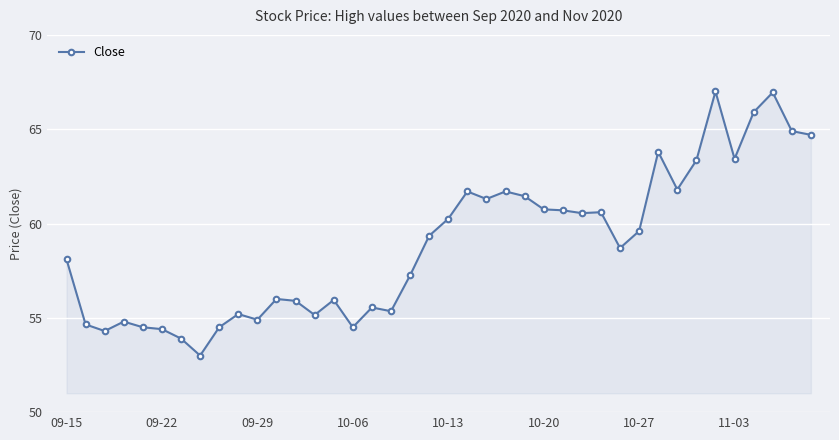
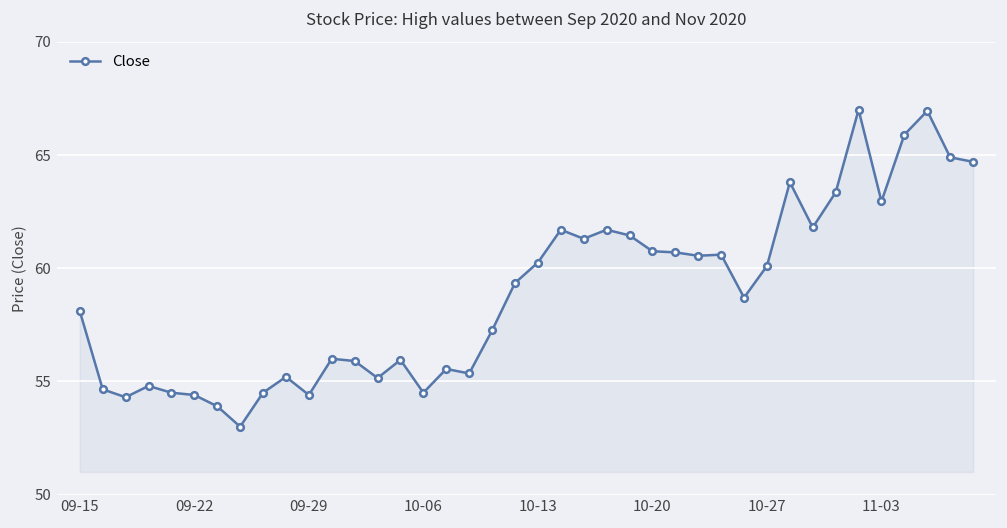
09-29: 54.9 -> 54.4
10-27: 59.6 -> 60.1
11-03: 63.4 -> 63.0
